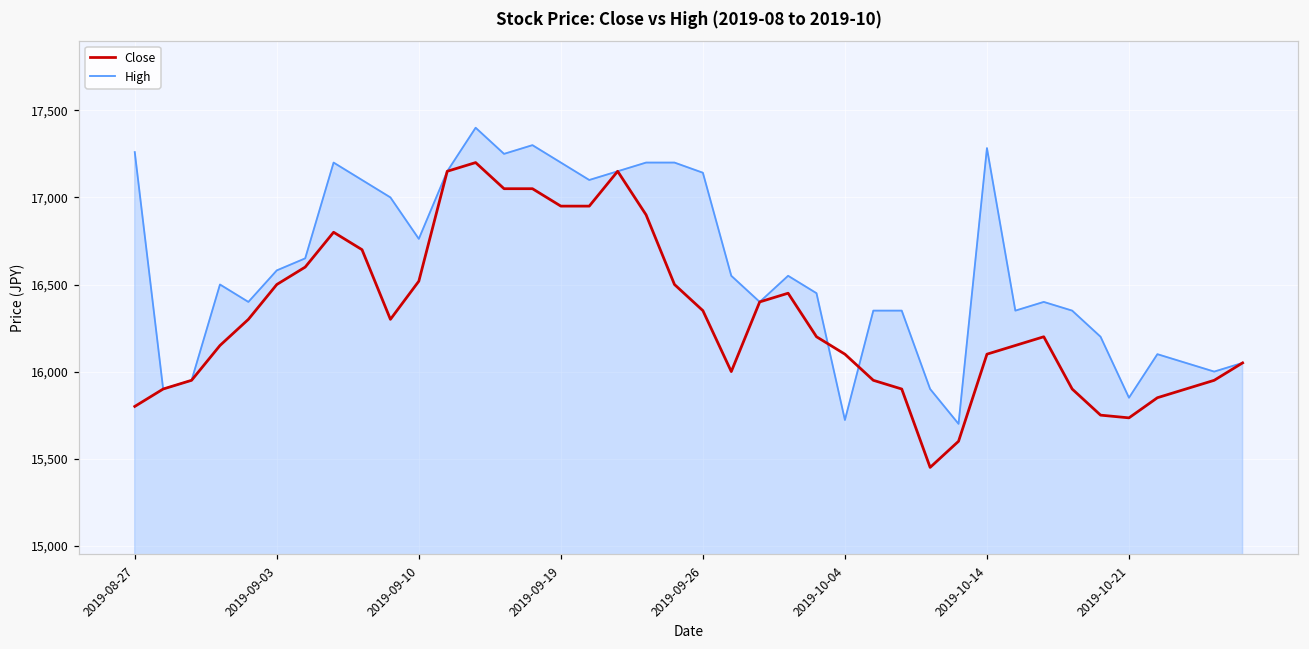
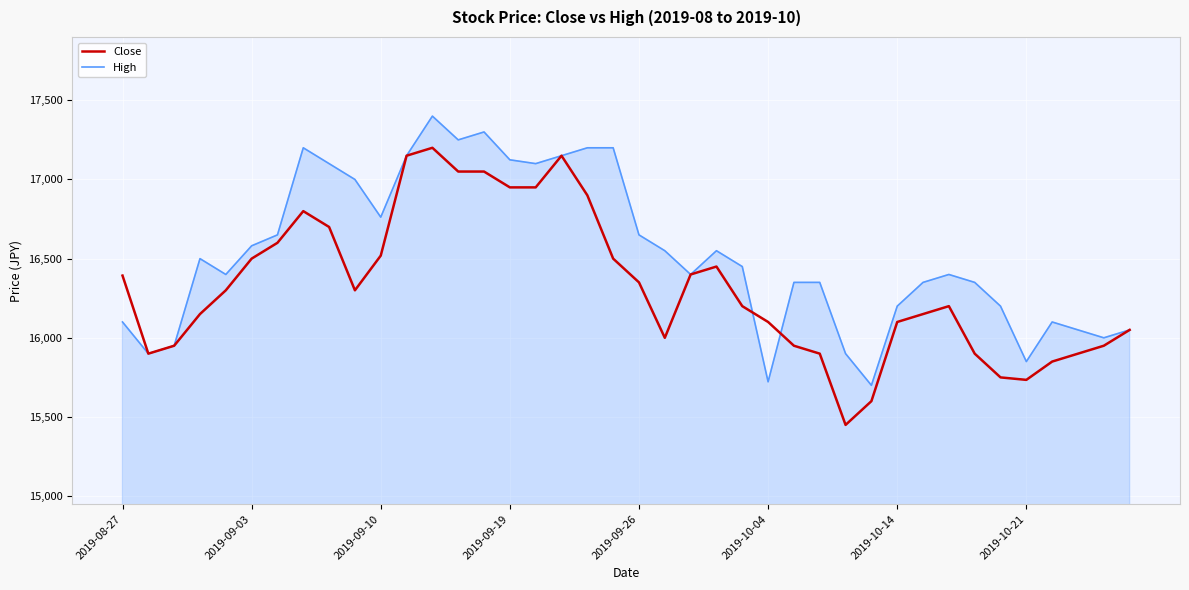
High, 2019-08-27: 17,260 -> 16,100
Close, 2019-08-27: 15,800 -> 16,390
High, 2019-09-19: 17,200 -> 17,120
High, 2019-09-26: 17,140 -> 16,650
High, 2019-10-14: 17,280 -> 16,200
